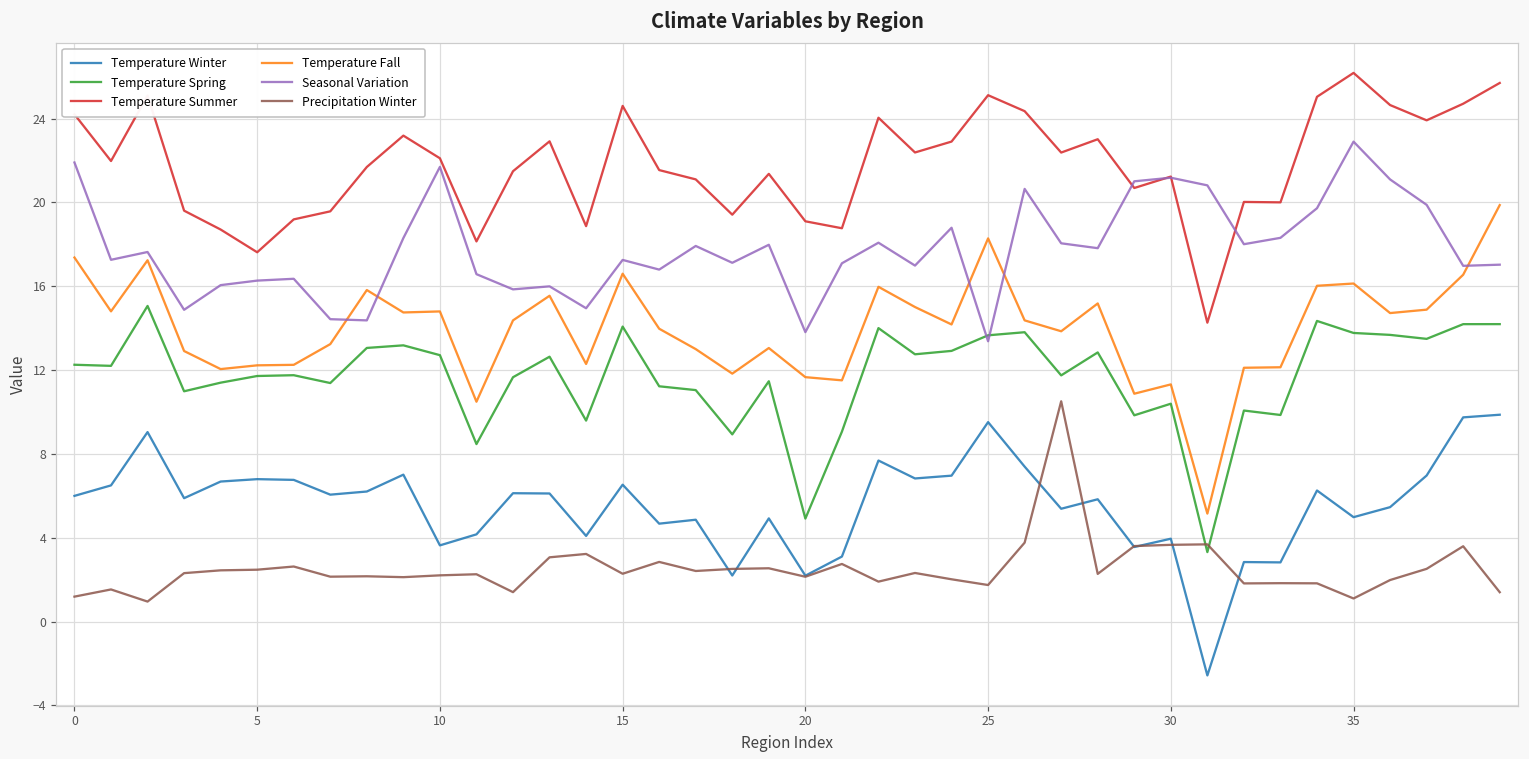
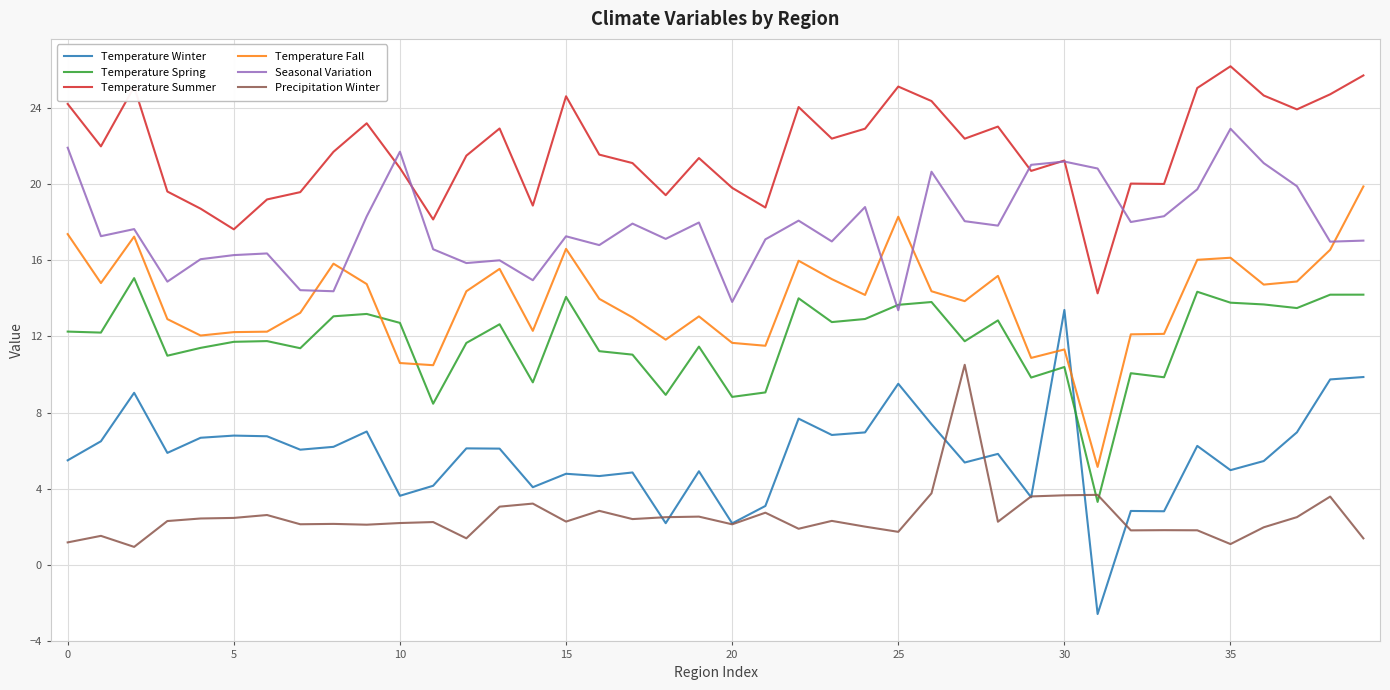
Temperature Winter, 0: 6.0 -> 5.5
Temperature Summer, 10: 22.1 -> 20.8
Temperature Fall, 10: 14.8 -> 10.6
Temperature Winter, 15: 6.5 -> 4.8
Temperature Spring, 20: 4.9 -> 8.8
Temperature Summer, 20: 19.1 -> 19.8
Temperature Winter, 30: 4.0 -> 13.4
